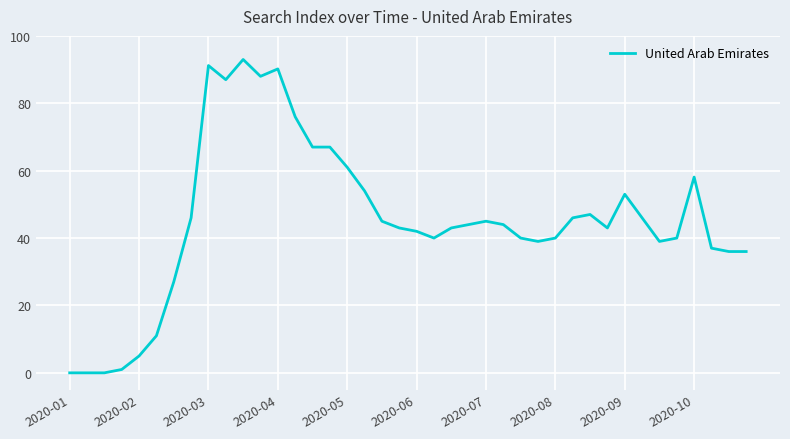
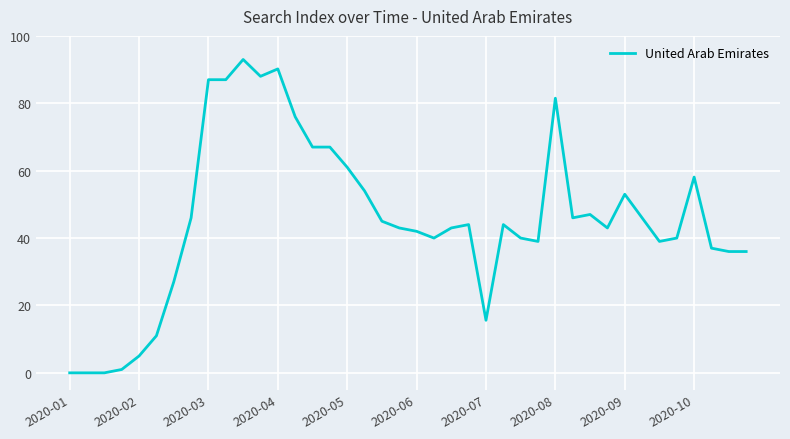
2020-03: 91 -> 87
2020-07: 45 -> 16
2020-08: 40 -> 82
